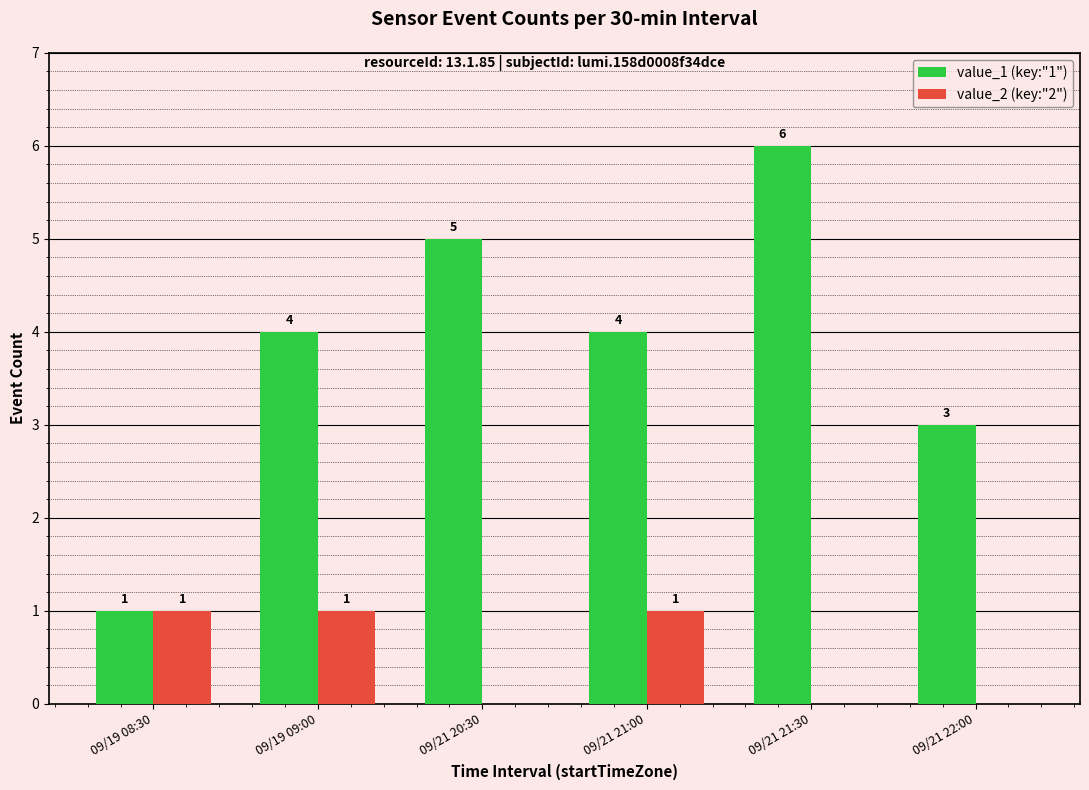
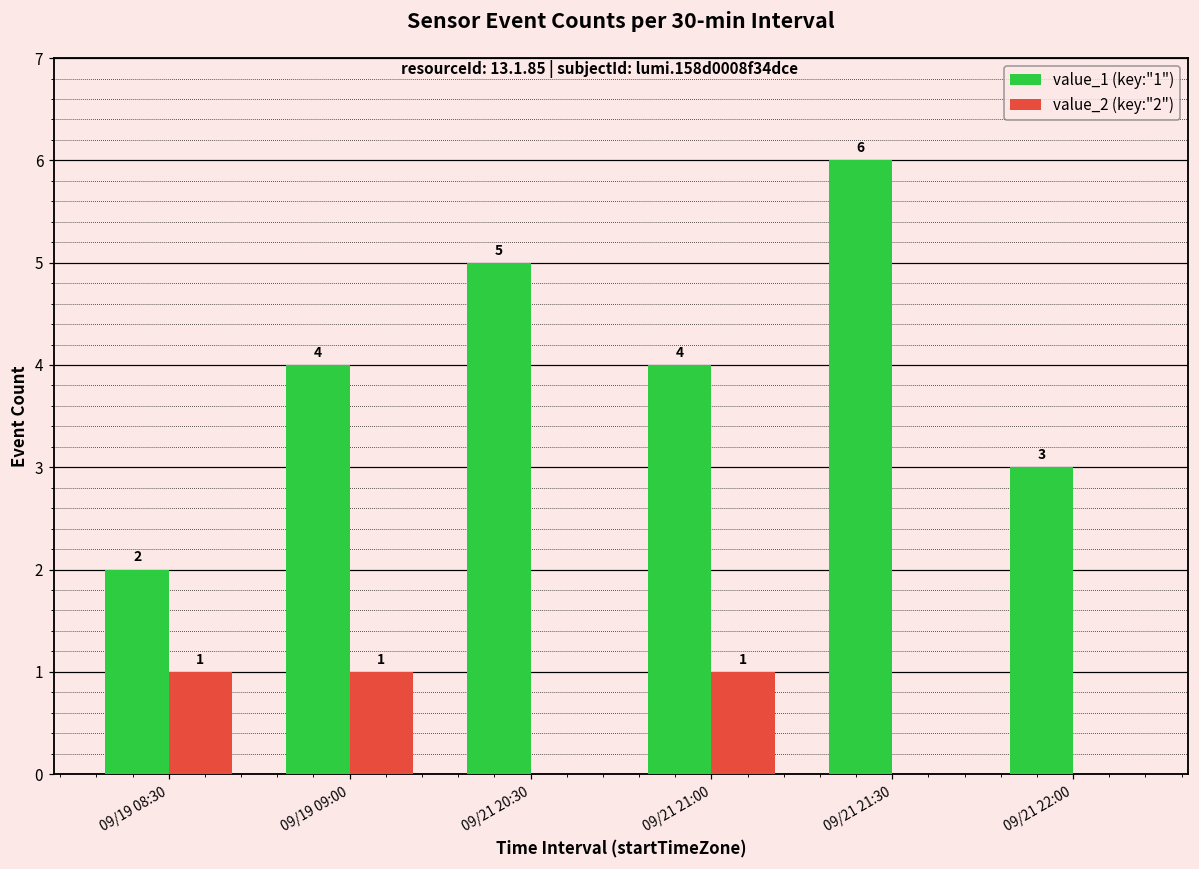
value_1 (key:"1"), 09/19 08:30: 1 -> 2
